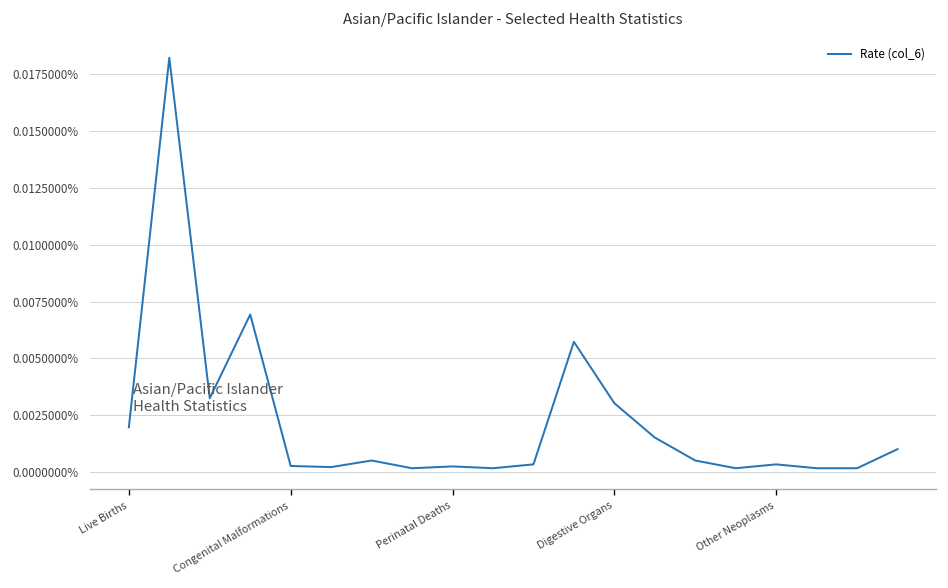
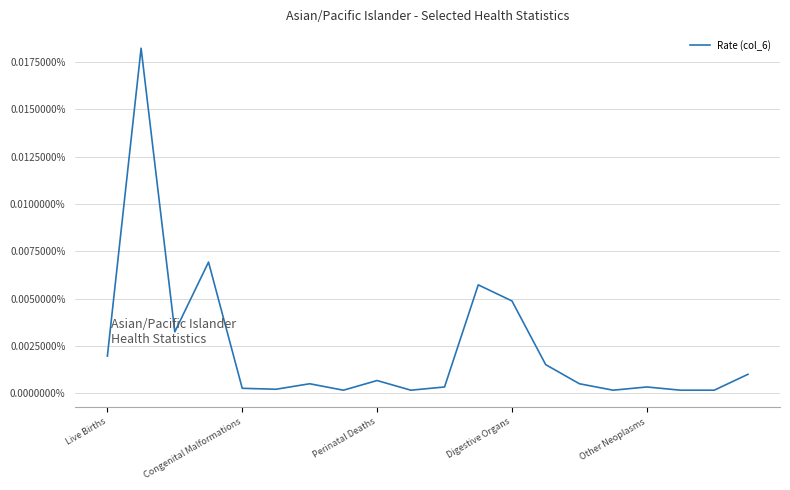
Perinatal Deaths: 0.0003% -> 0.0007%
Digestive Organs: 0.0030% -> 0.0049%
